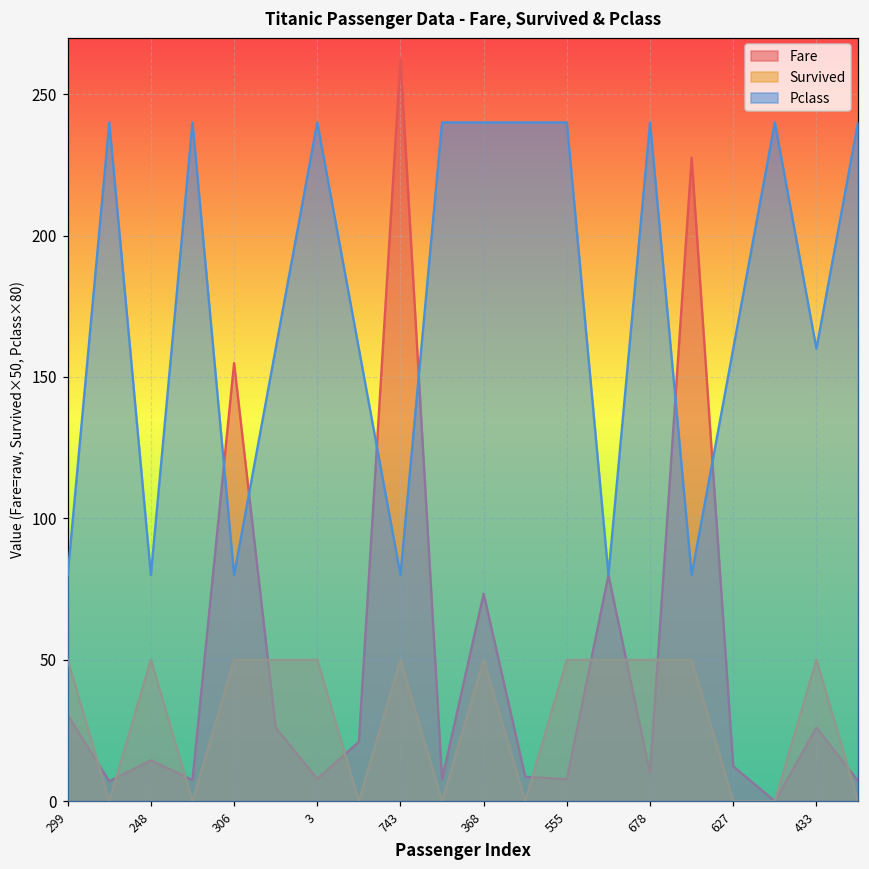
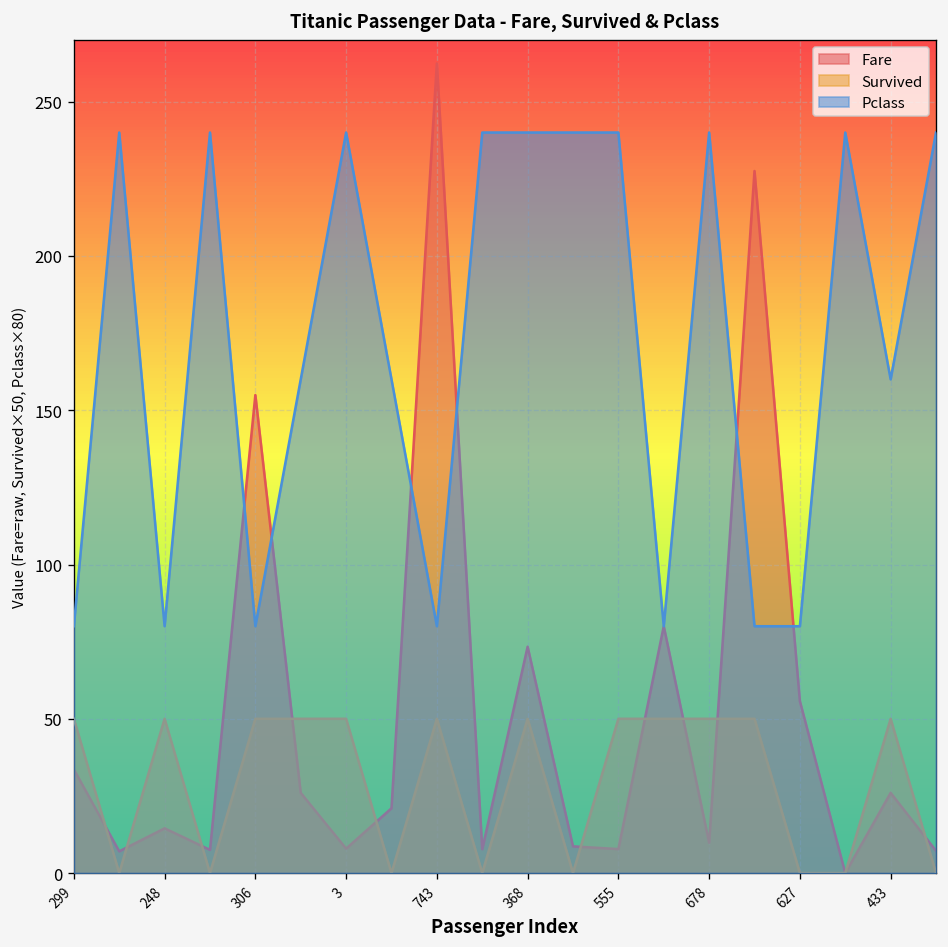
Fare, 299: 31 -> 34
Fare, 627: 12 -> 56
Pclass, 627: 160 -> 80
